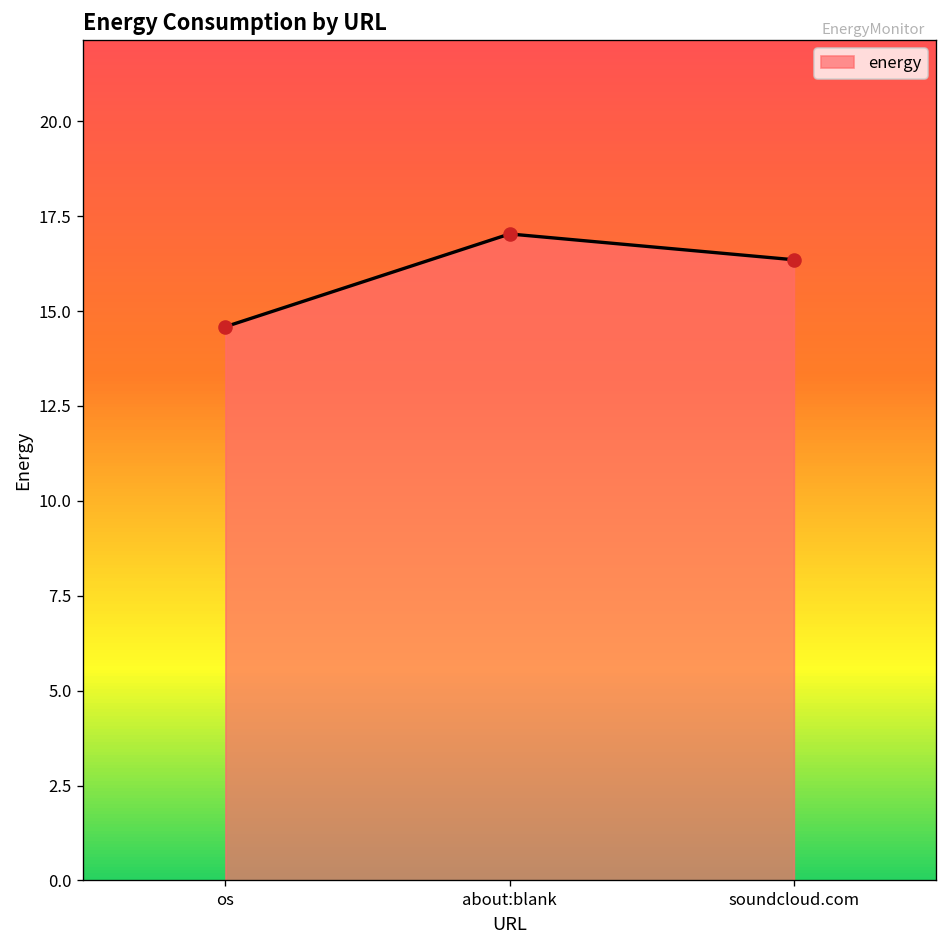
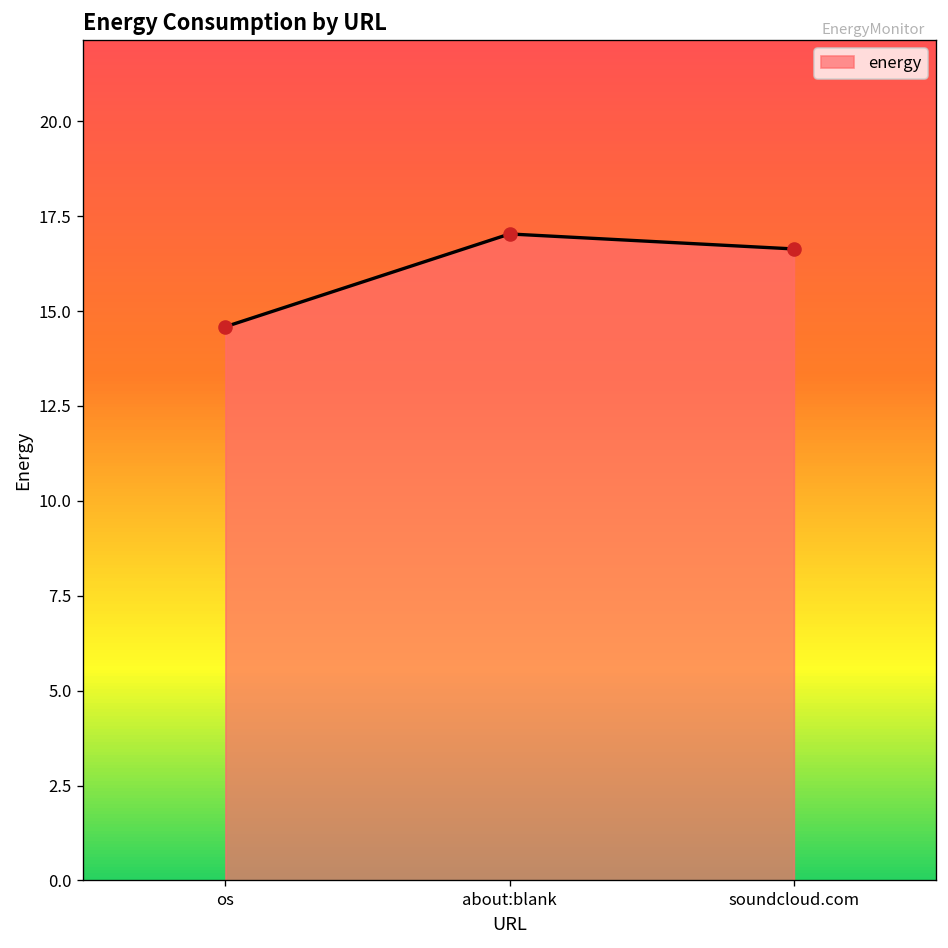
soundcloud.com: 16.4 -> 16.6
